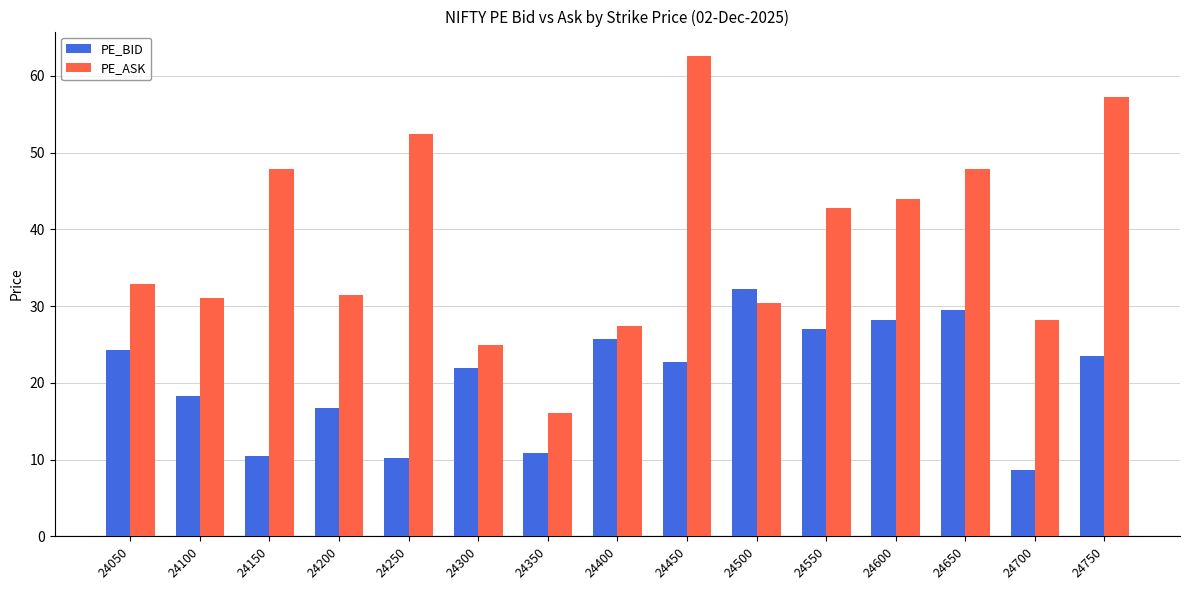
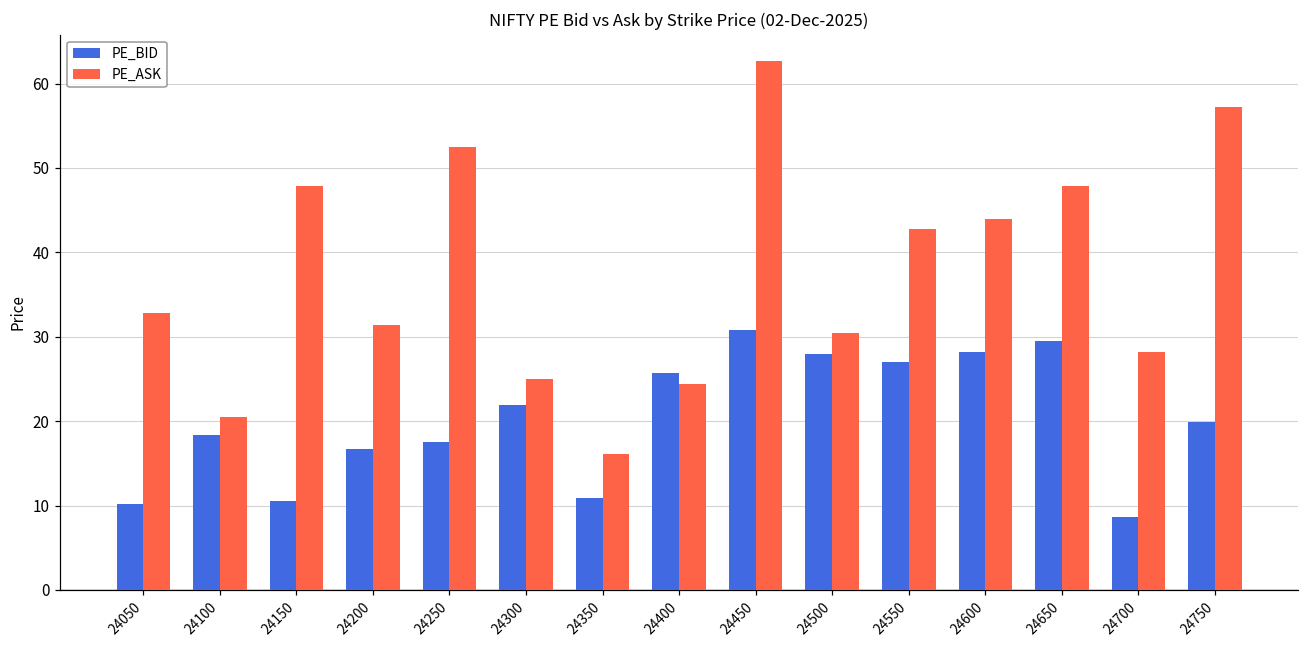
PE_BID, 24050: 24 -> 10
PE_ASK, 24100: 31 -> 20
PE_BID, 24250: 10 -> 18
PE_ASK, 24400: 27 -> 24
PE_BID, 24450: 23 -> 31
PE_BID, 24500: 32 -> 28
PE_BID, 24750: 24 -> 20
